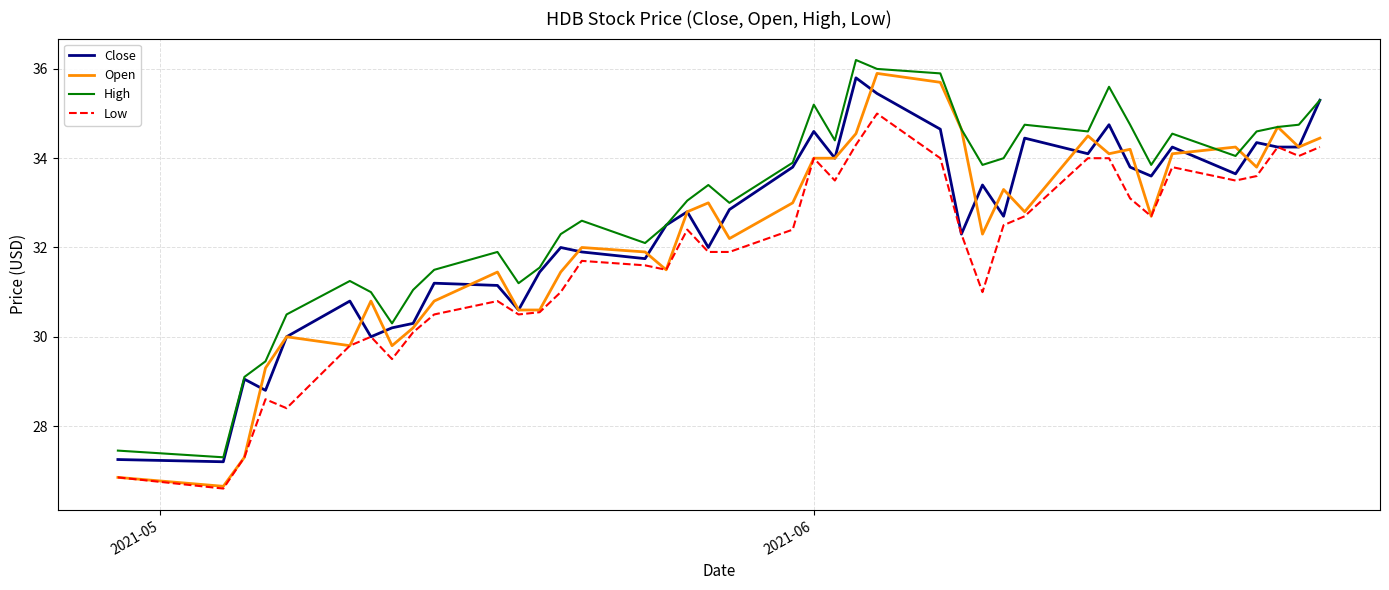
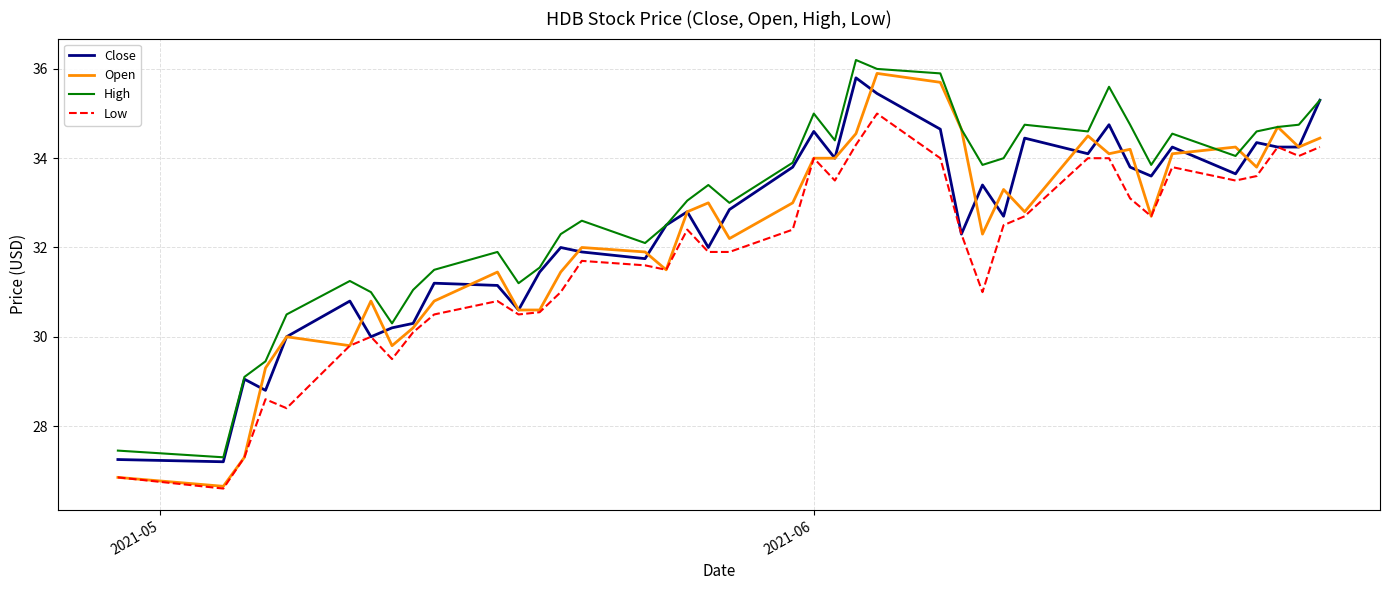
High, 2021-06: 35.2 -> 35.0
